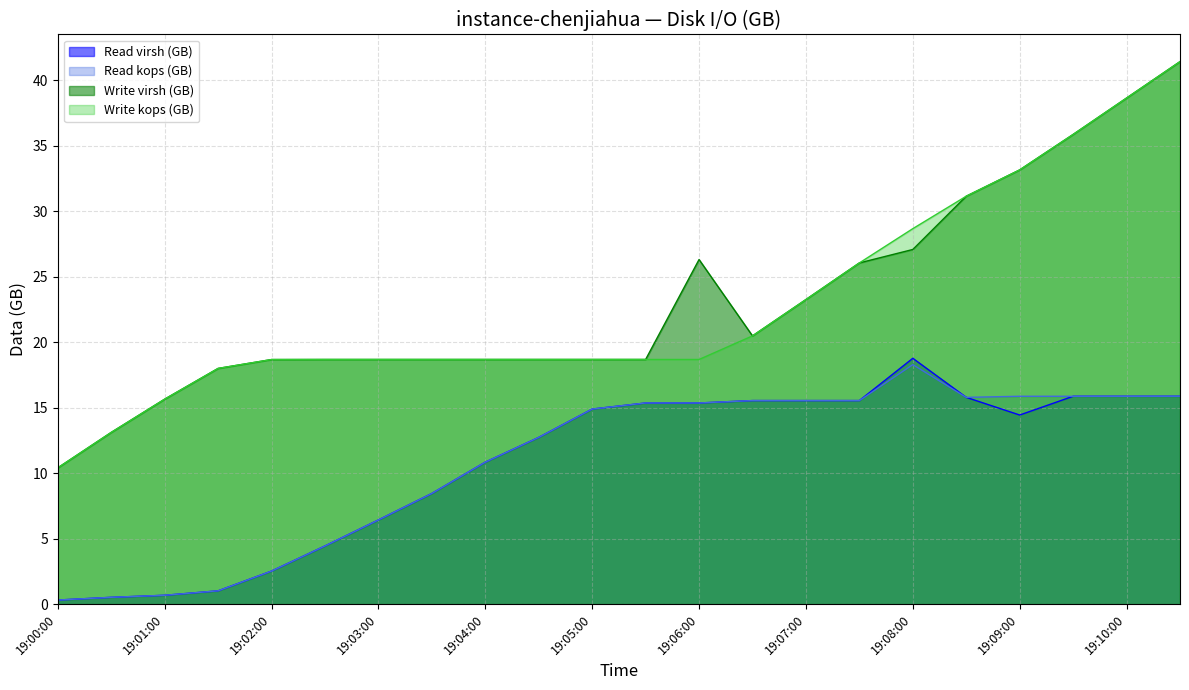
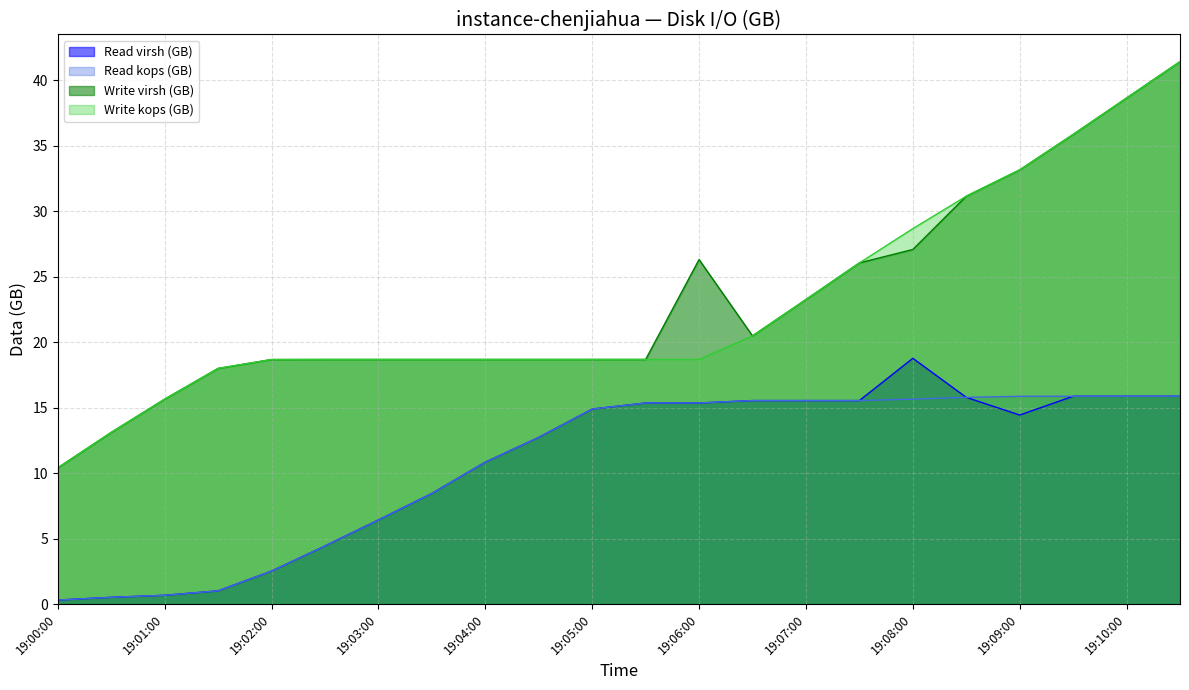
Read kops (GB), 19:08:00: 18.3 -> 15.7
